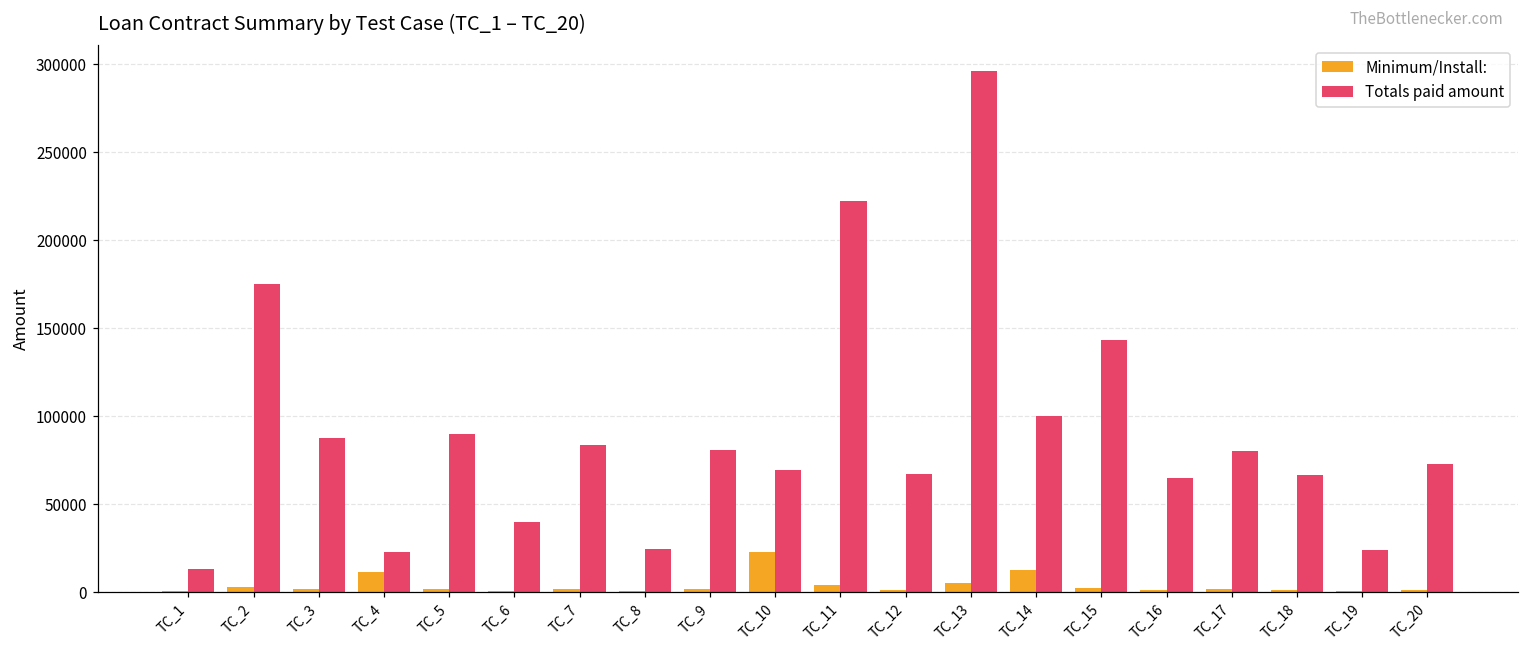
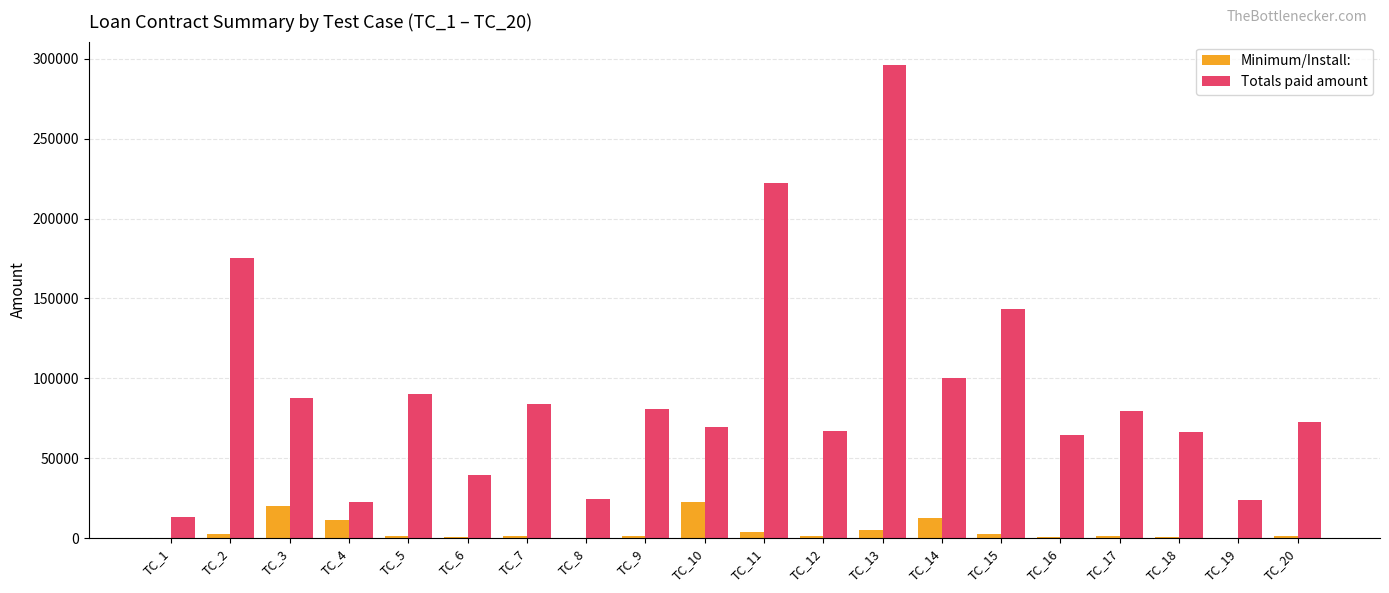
Minimum/Install:, TC_3: 1000 -> 20000
